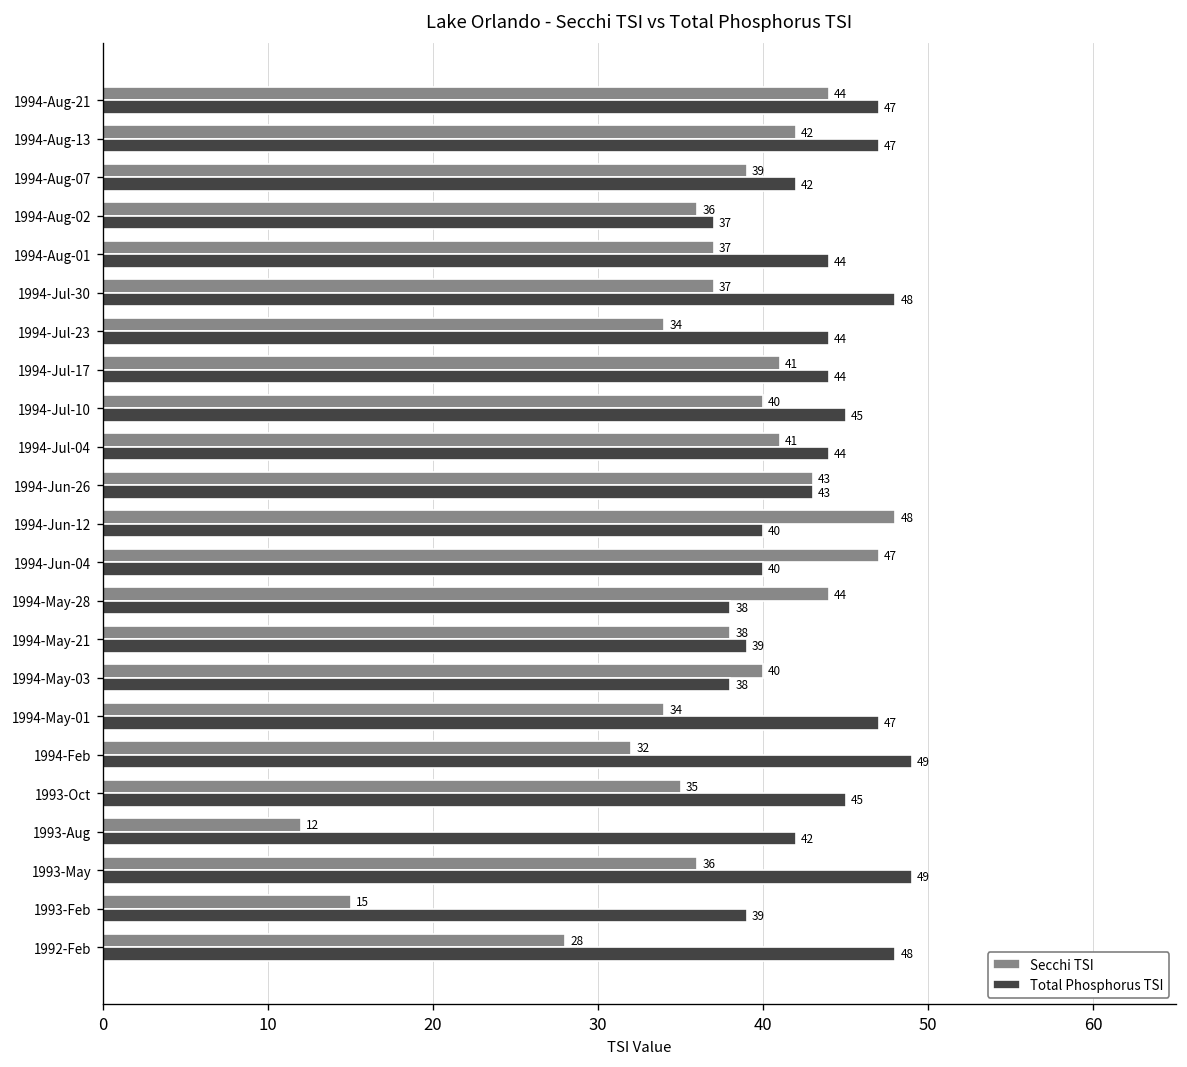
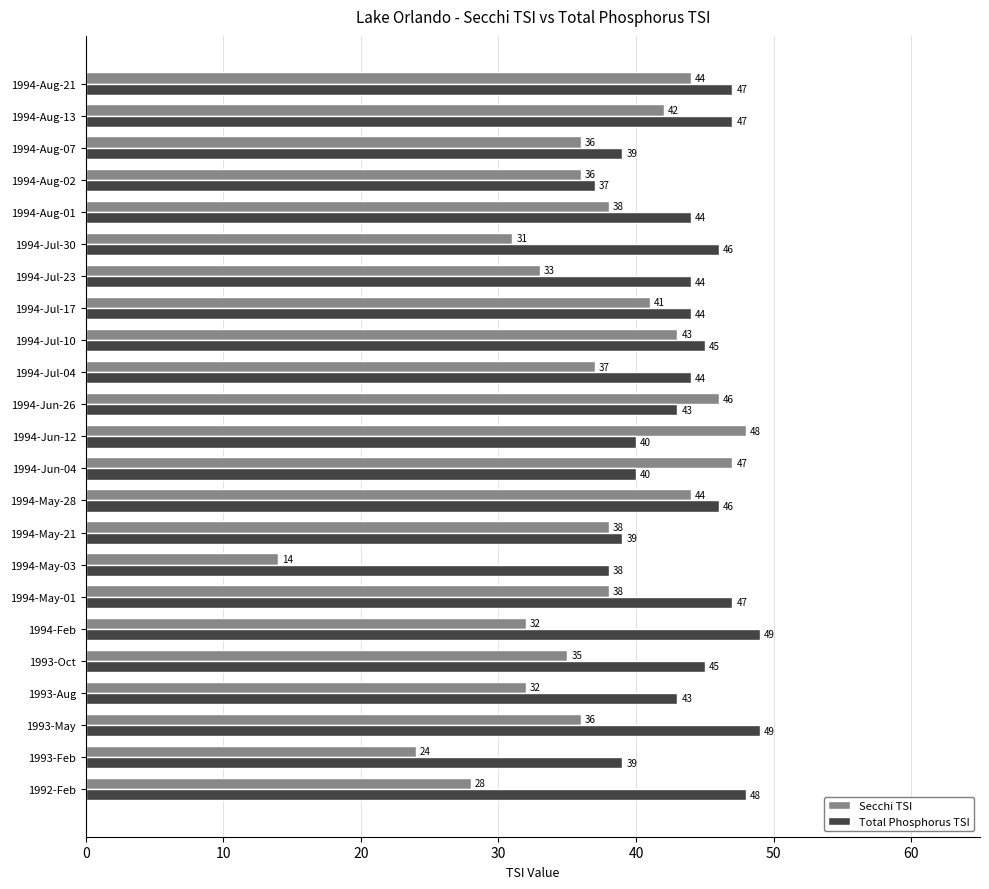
Secchi TSI, 1994-Aug-07: 39 -> 36
Total Phosphorus TSI, 1994-Aug-07: 42 -> 39
Secchi TSI, 1994-Aug-01: 37 -> 38
Secchi TSI, 1994-Jul-30: 37 -> 31
Total Phosphorus TSI, 1994-Jul-30: 48 -> 46
Secchi TSI, 1994-Jul-23: 34 -> 33
Secchi TSI, 1994-Jul-10: 40 -> 43
Secchi TSI, 1994-Jul-04: 41 -> 37
Secchi TSI, 1994-Jun-26: 43 -> 46
Total Phosphorus TSI, 1994-May-28: 38 -> 46
Secchi TSI, 1994-May-03: 40 -> 14
Secchi TSI, 1994-May-01: 34 -> 38
Secchi TSI, 1993-Aug: 12 -> 32
Total Phosphorus TSI, 1993-Aug: 42 -> 43
Secchi TSI, 1993-Feb: 15 -> 24
